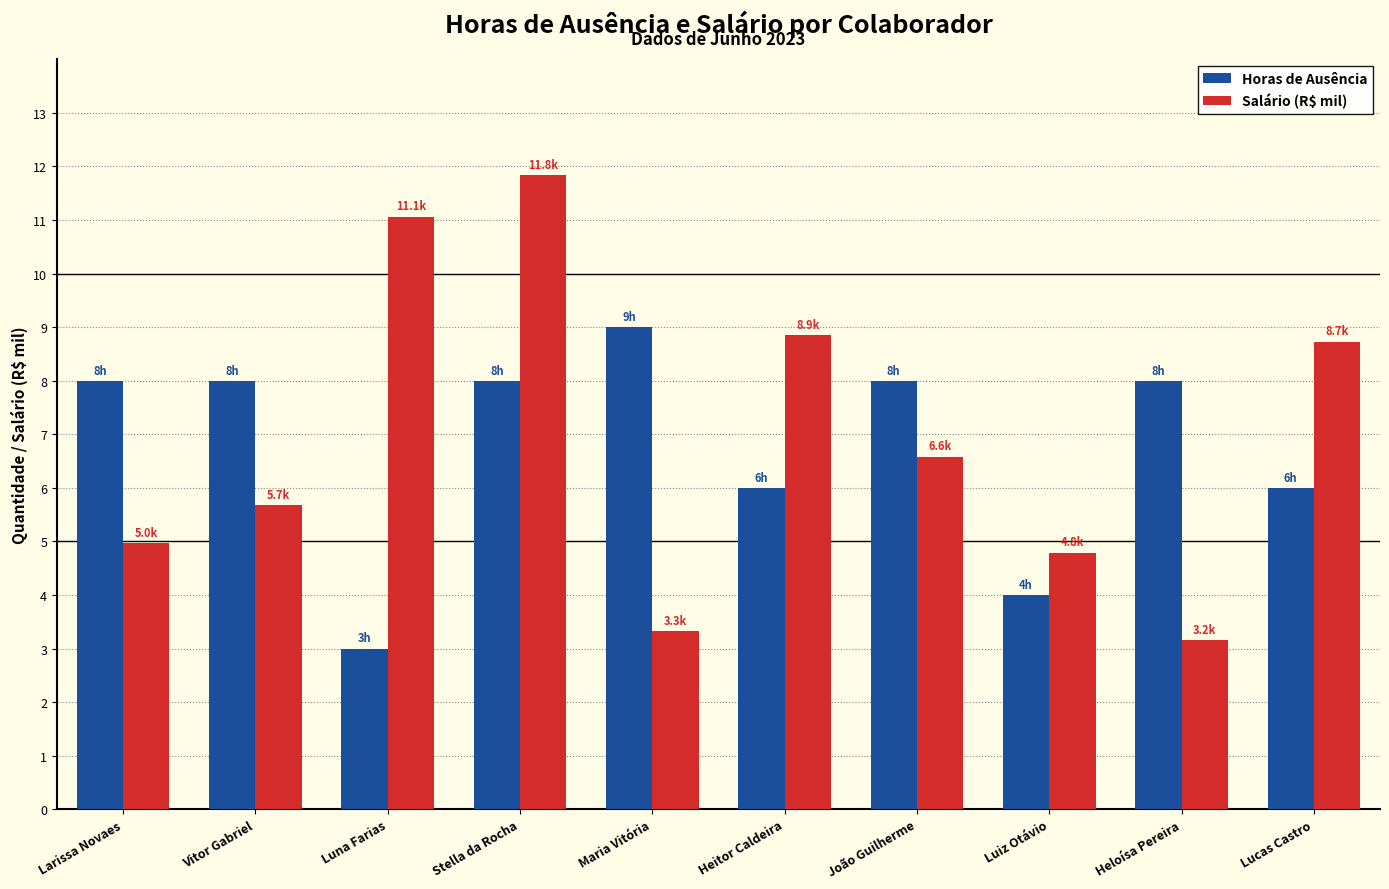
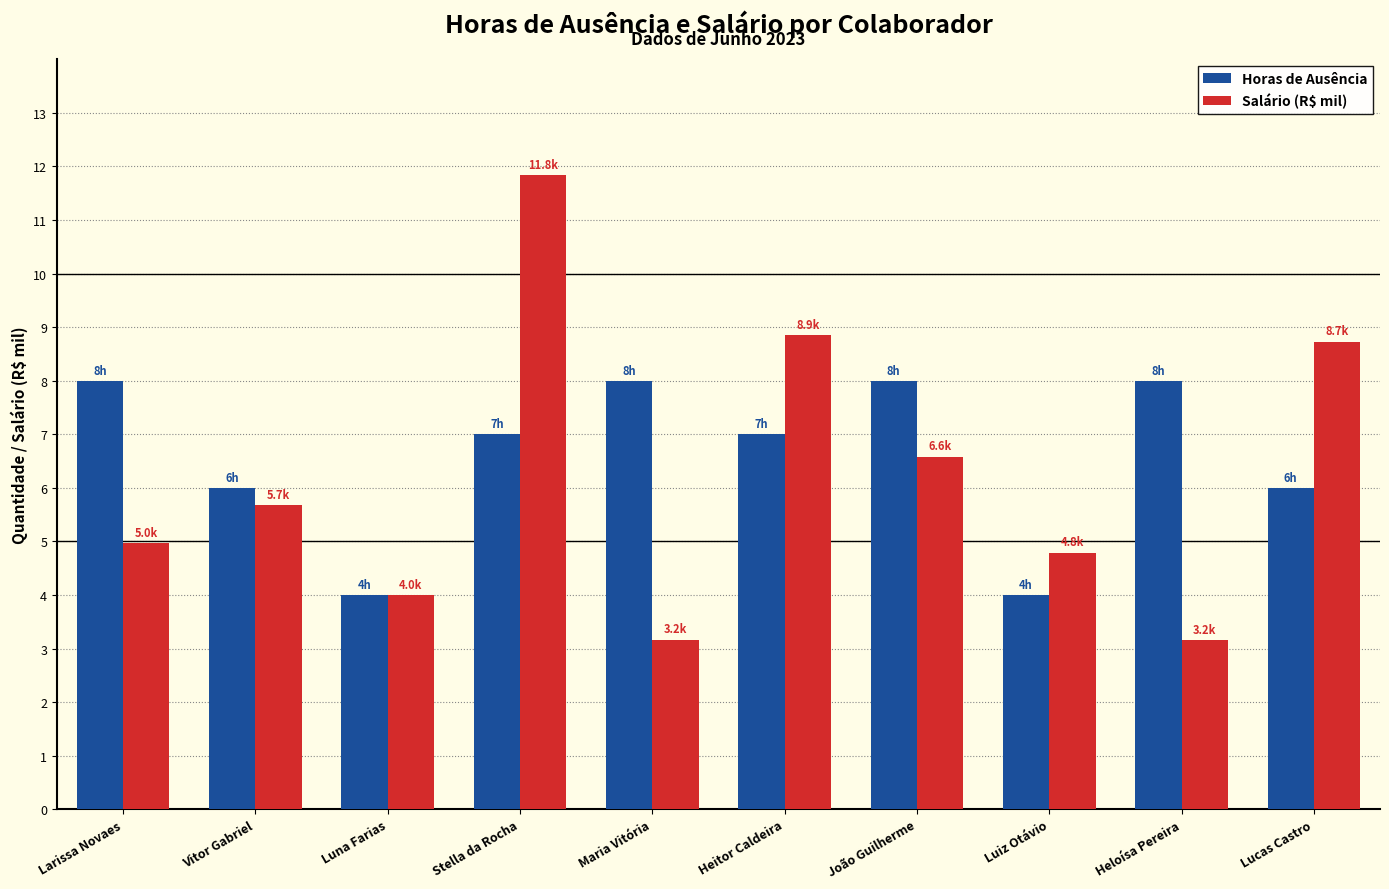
Horas de Ausência, Vitor Gabriel: 8h -> 6h
Horas de Ausência, Luna Farias: 3h -> 4h
Salário (R$ mil), Luna Farias: 11.1k -> 4.0k
Horas de Ausência, Stella da Rocha: 8h -> 7h
Horas de Ausência, Maria Vitória: 9h -> 8h
Salário (R$ mil), Maria Vitória: 3.3k -> 3.2k
Horas de Ausência, Heitor Caldeira: 6h -> 7h
